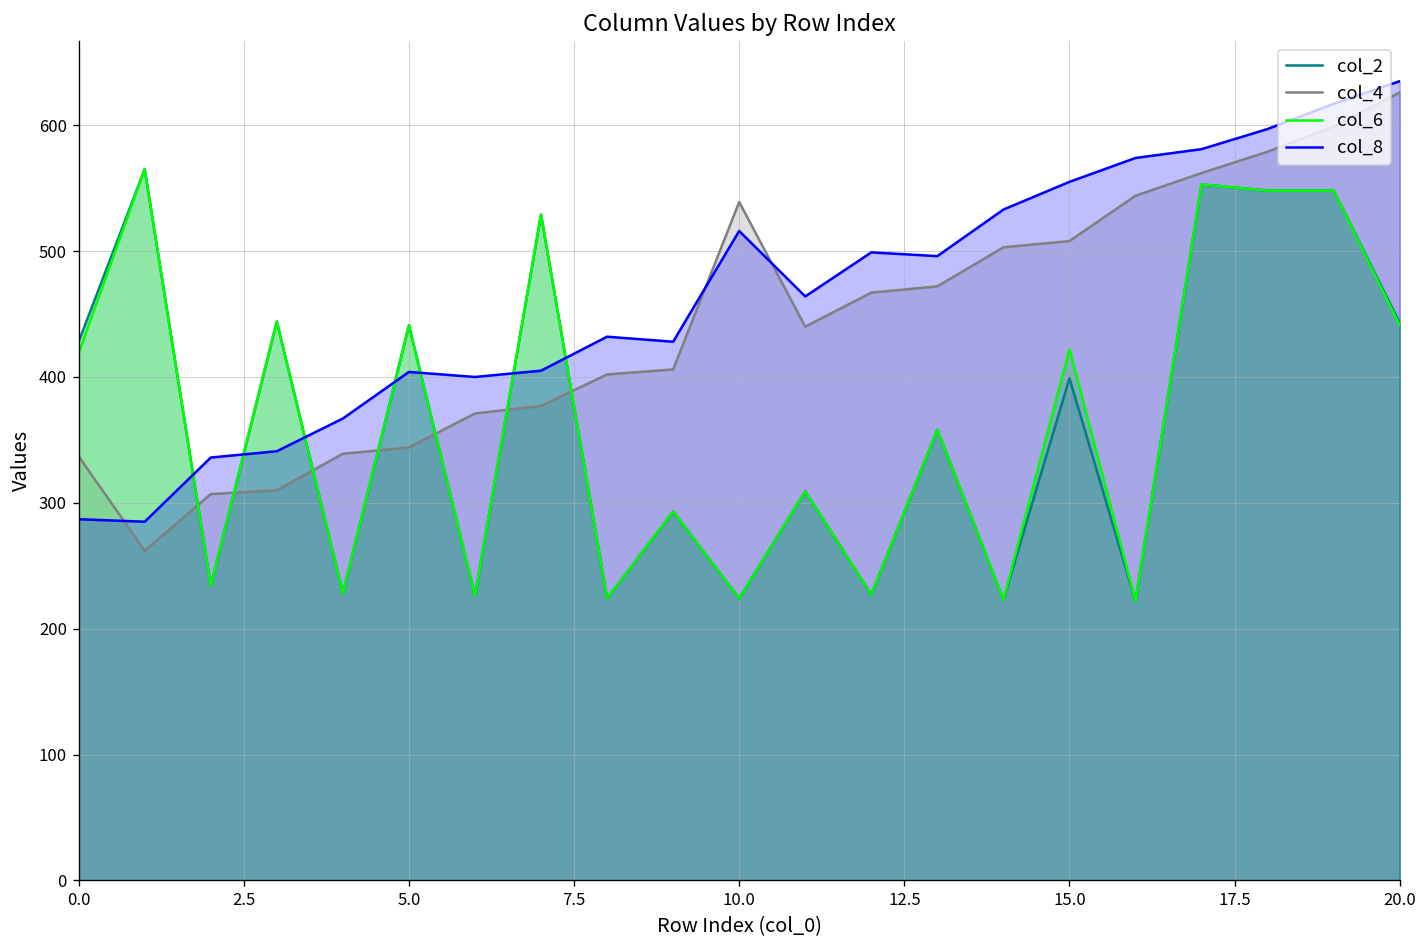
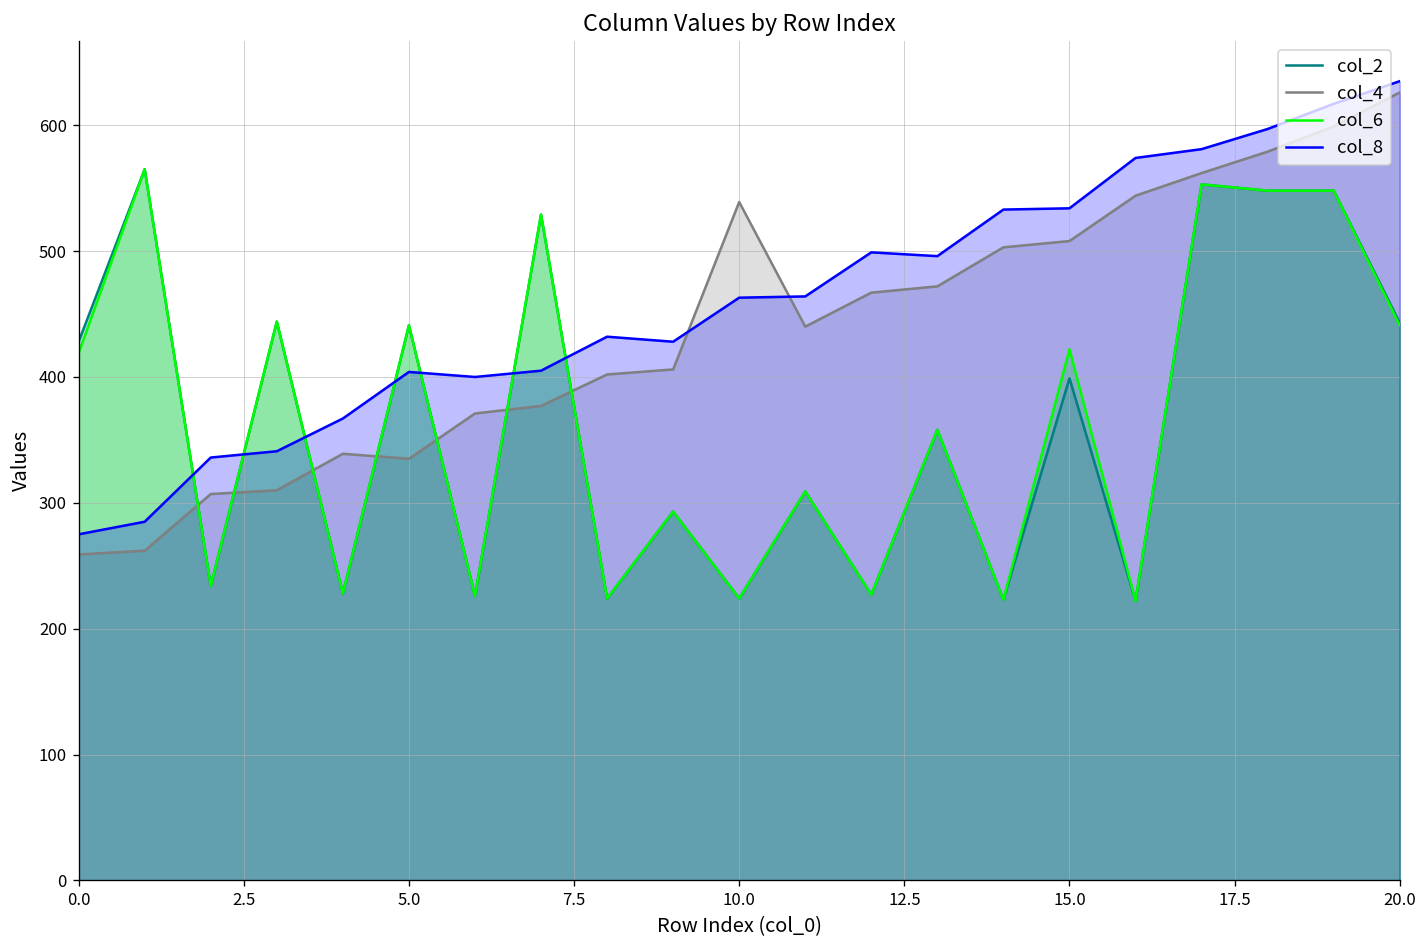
col_4, 0.0: 337 -> 259
col_8, 0.0: 287 -> 275
col_4, 5.0: 344 -> 335
col_8, 10.0: 516 -> 463
col_8, 15.0: 555 -> 534
